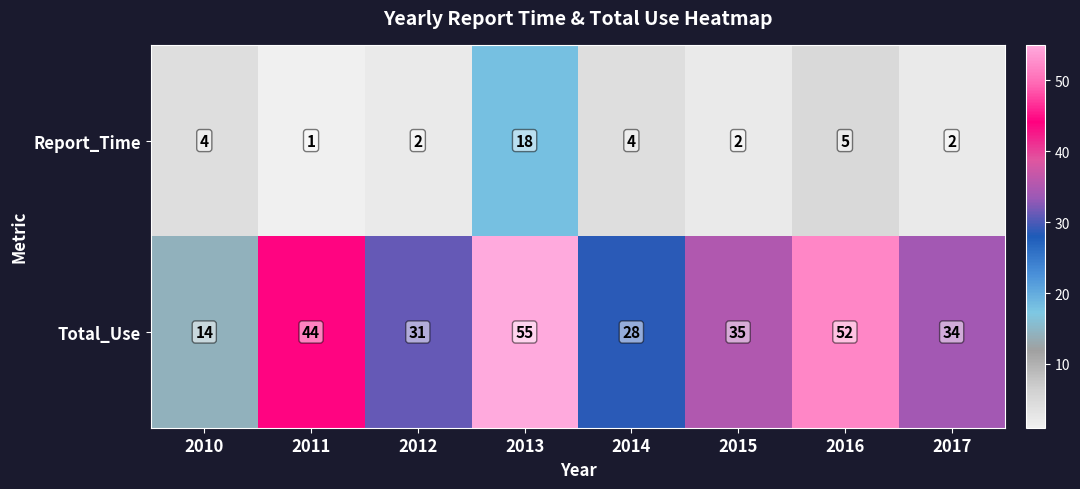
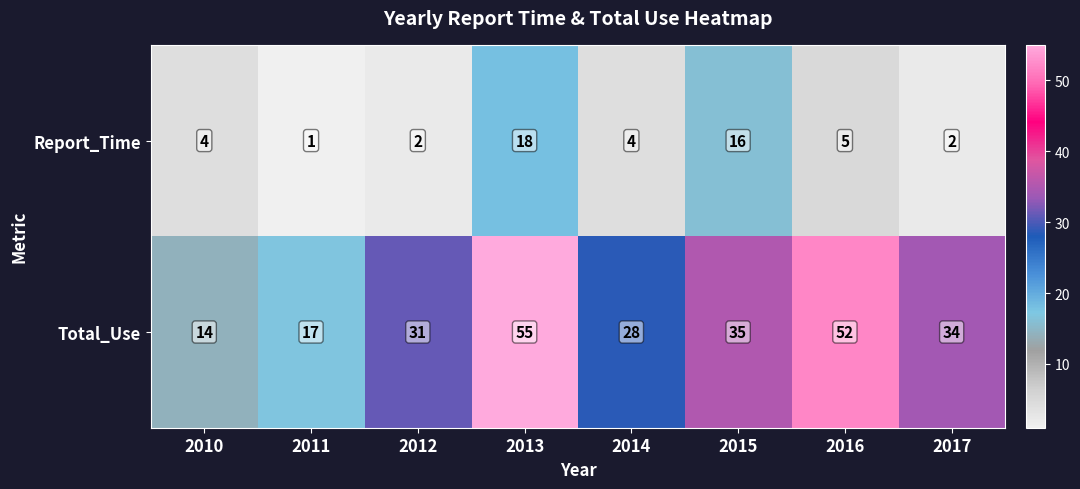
Report_Time, 2015: 2 -> 16
Total_Use, 2011: 44 -> 17
